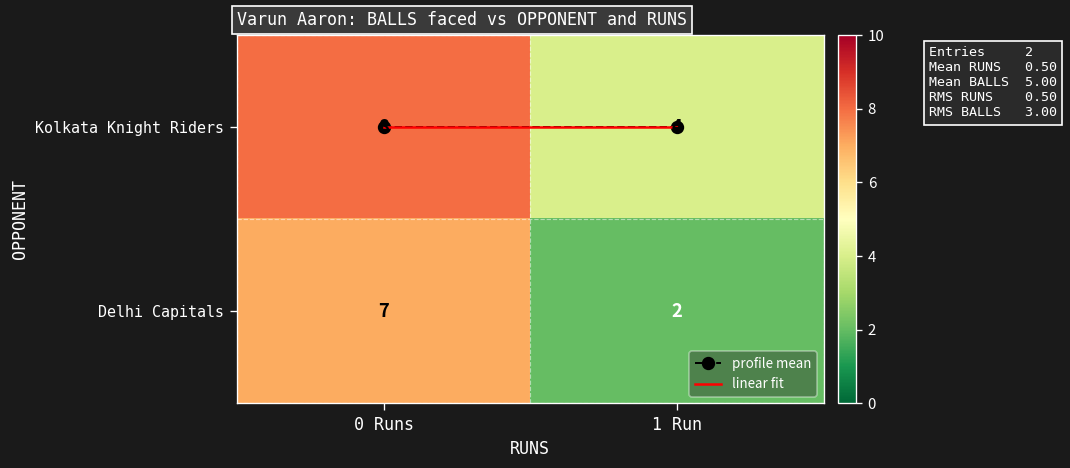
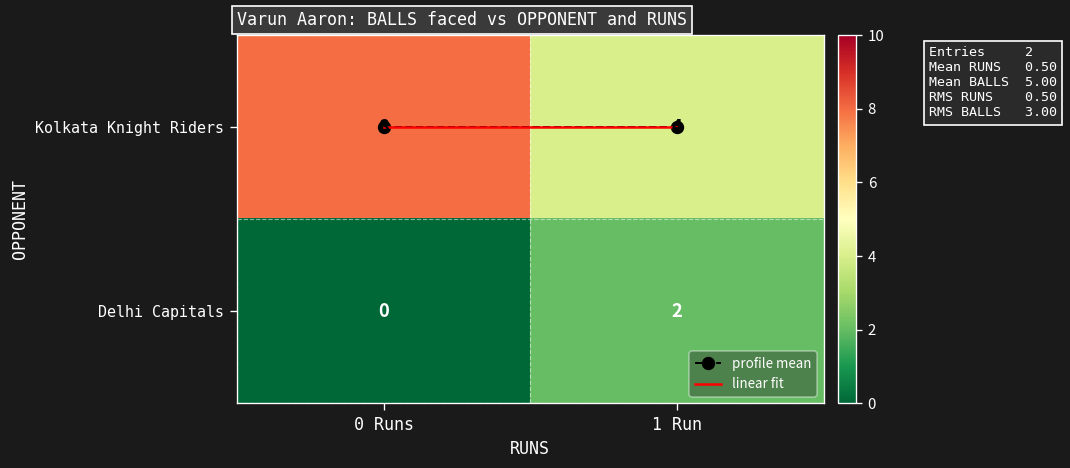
Delhi Capitals, 0 Runs: 7 -> 0
